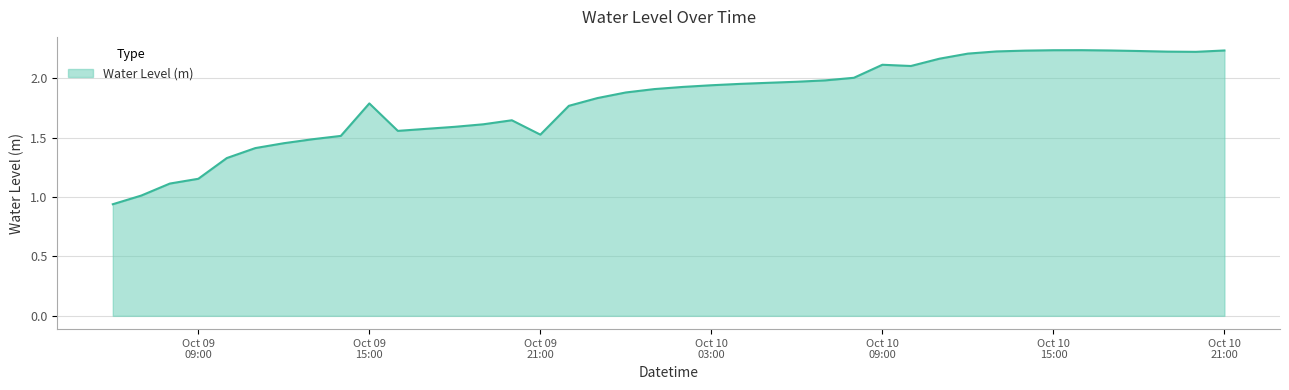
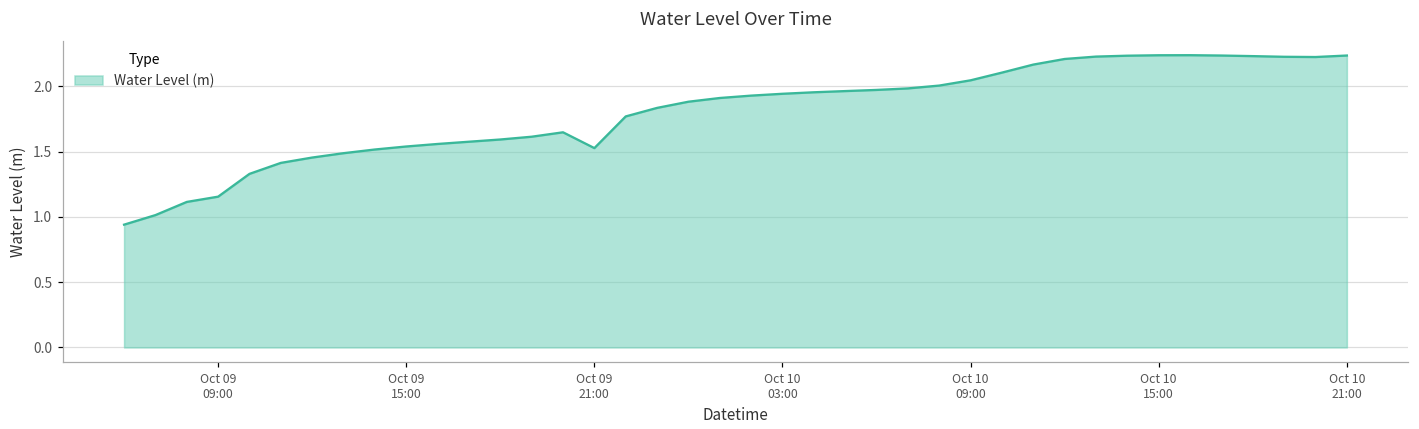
Oct 09 15:00: 1.79 -> 1.54
Oct 10 09:00: 2.11 -> 2.05
